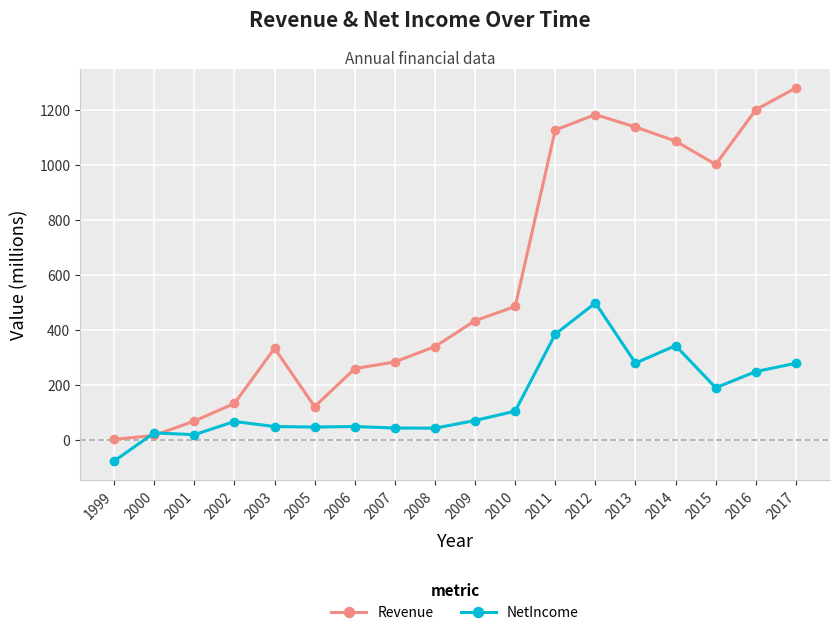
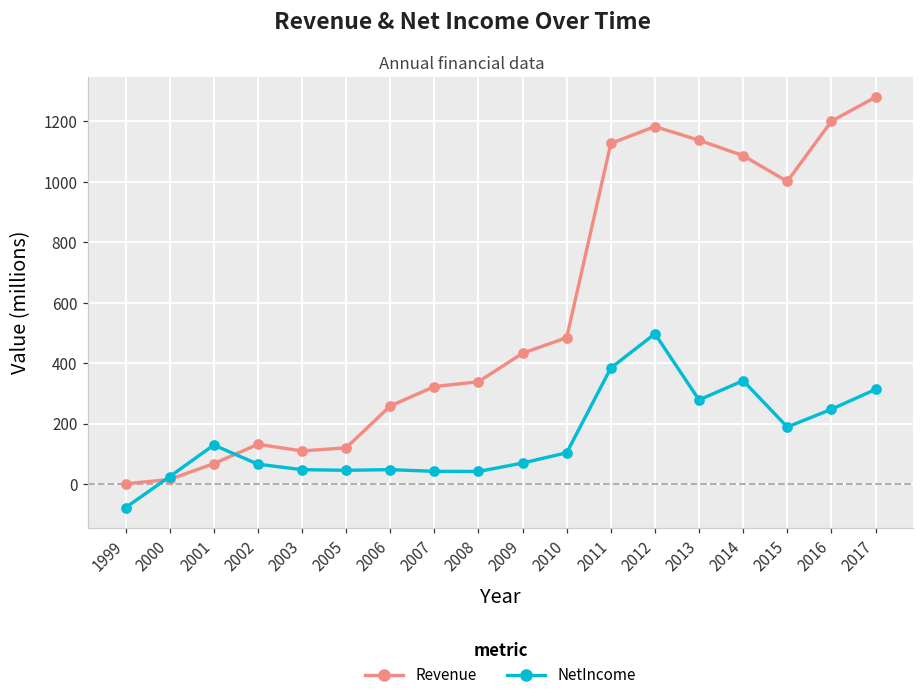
NetIncome, 2001: 20 -> 130
Revenue, 2003: 330 -> 110
Revenue, 2007: 280 -> 320
NetIncome, 2017: 280 -> 310
